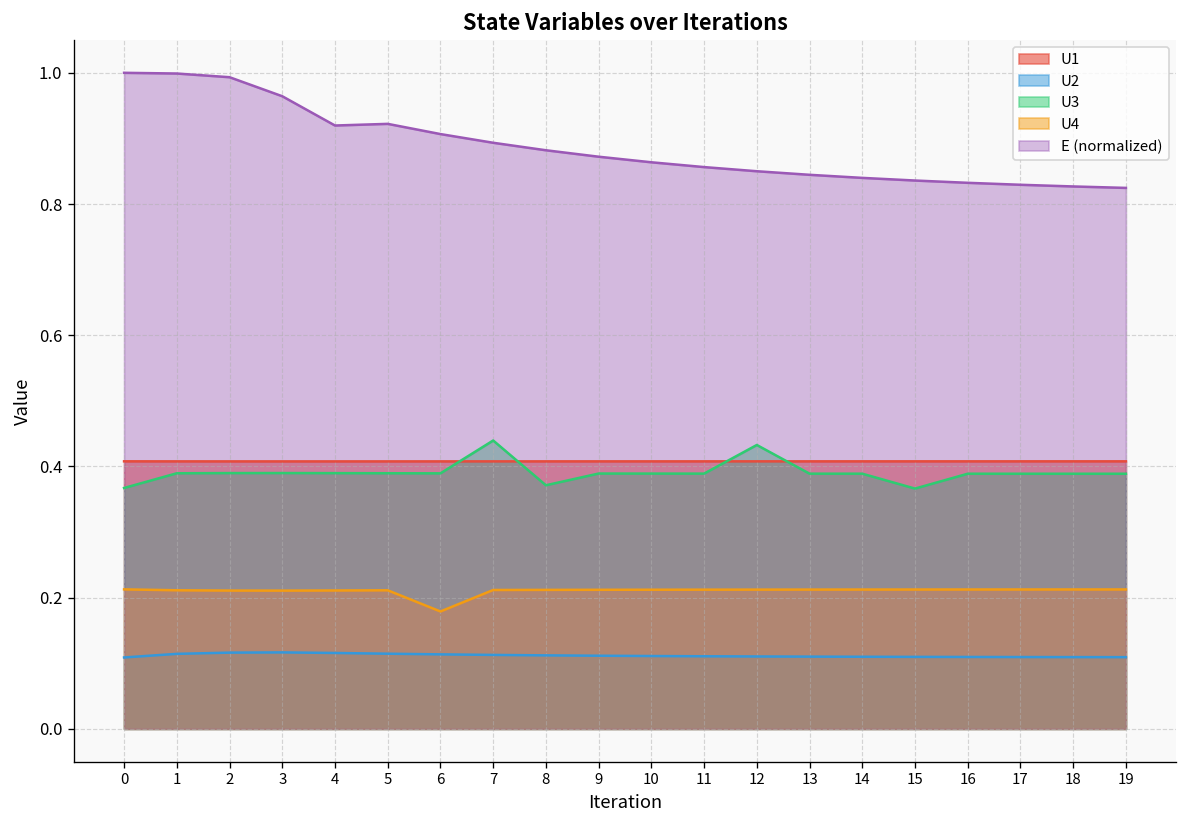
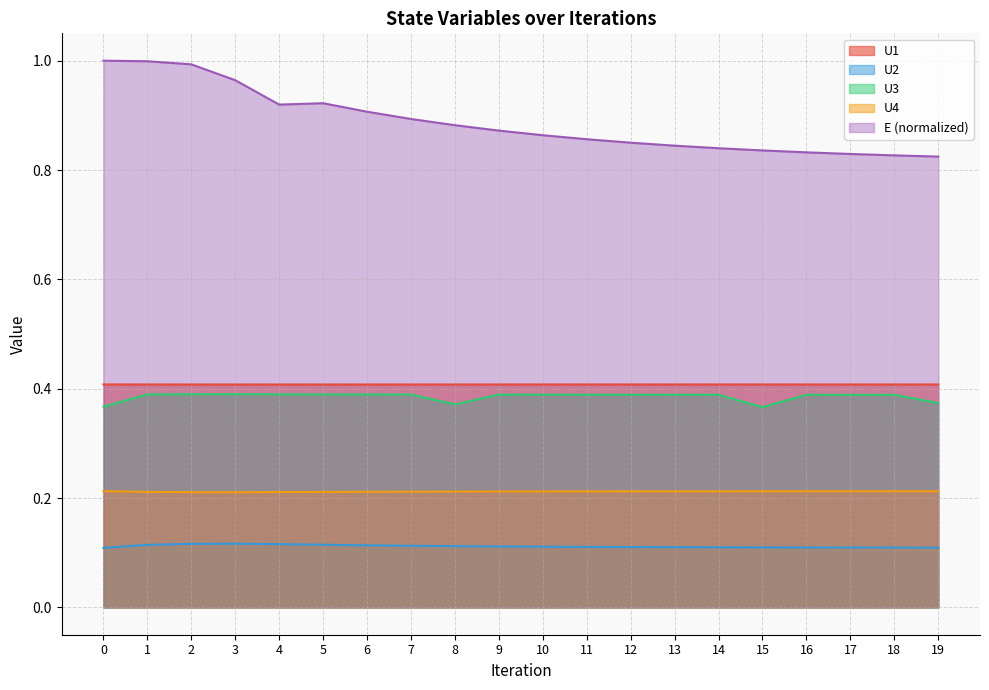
U4, 6: 0.18 -> 0.21
U3, 7: 0.44 -> 0.39
U3, 12: 0.43 -> 0.39
U3, 19: 0.39 -> 0.37
